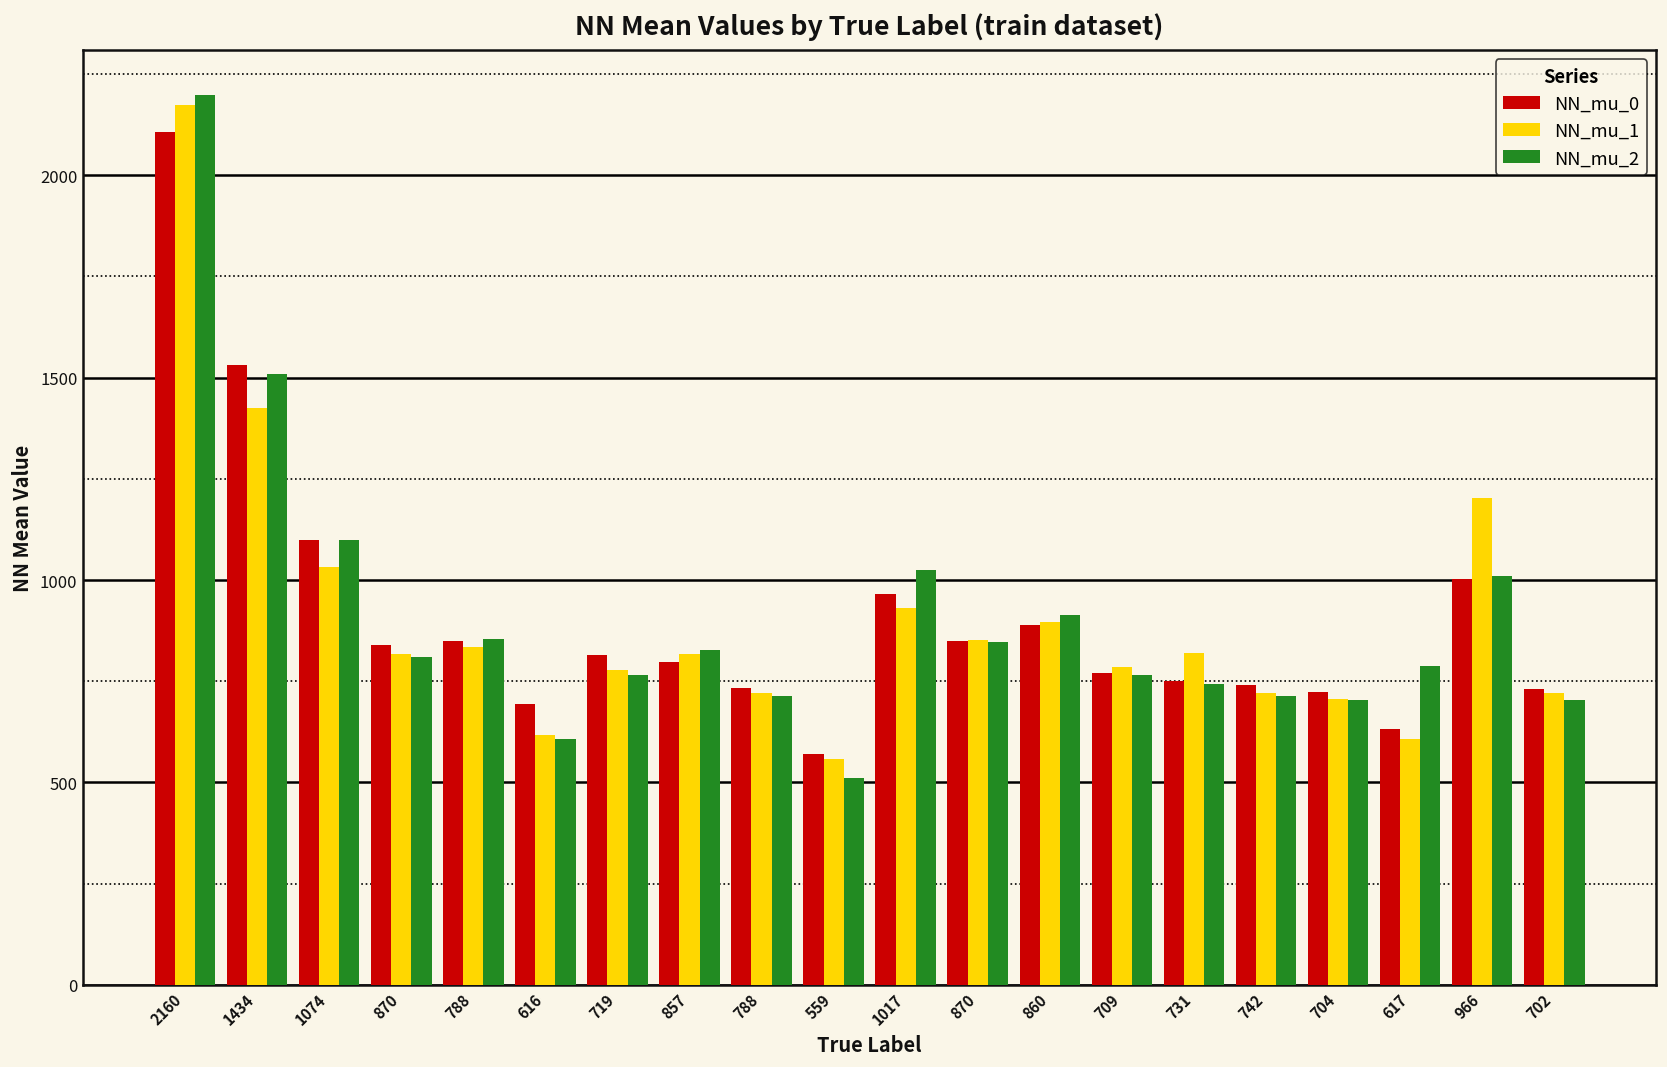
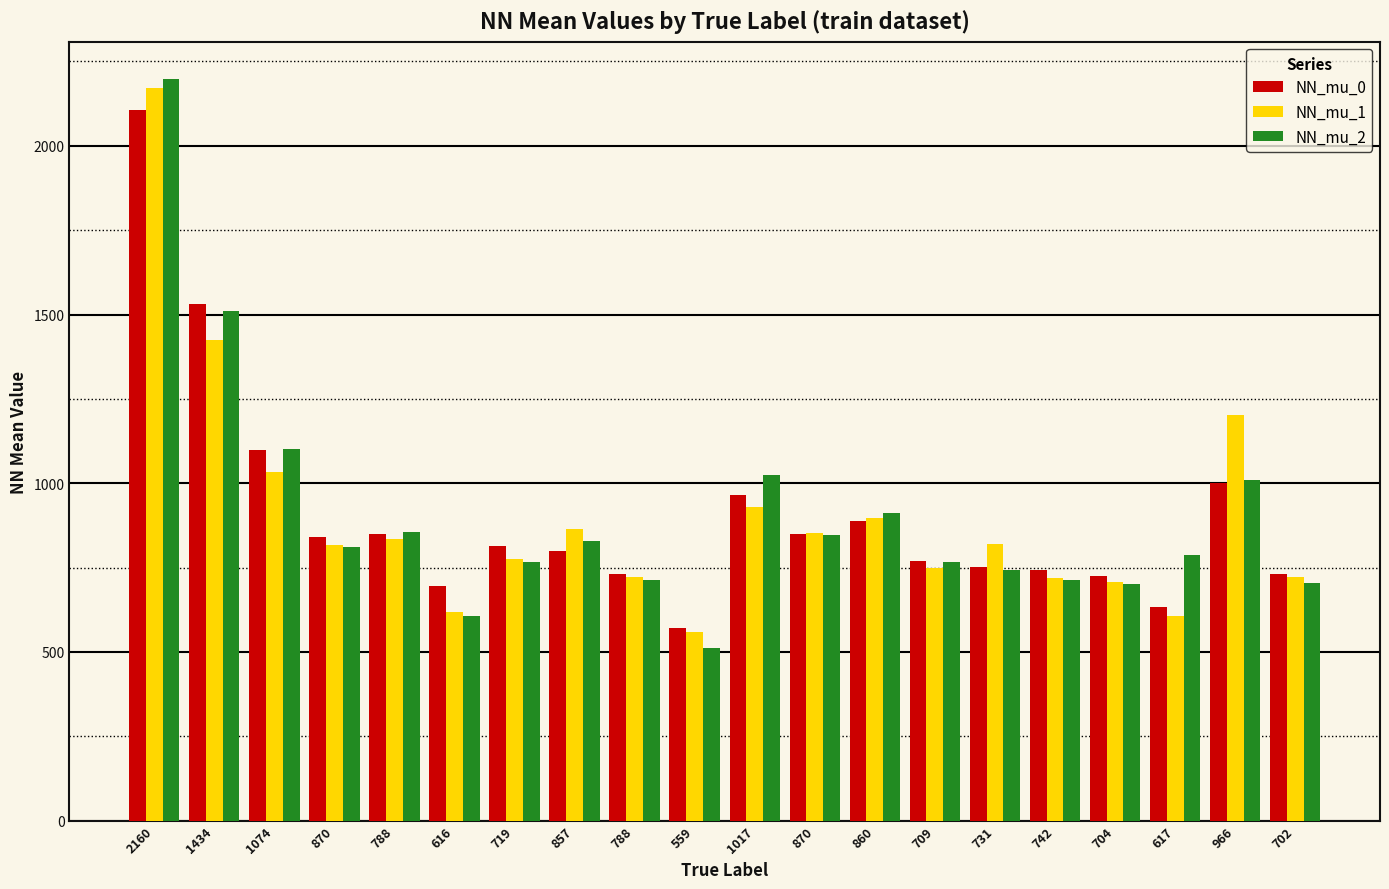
NN_mu_1, 857: 820 -> 860
NN_mu_1, 709: 780 -> 750
